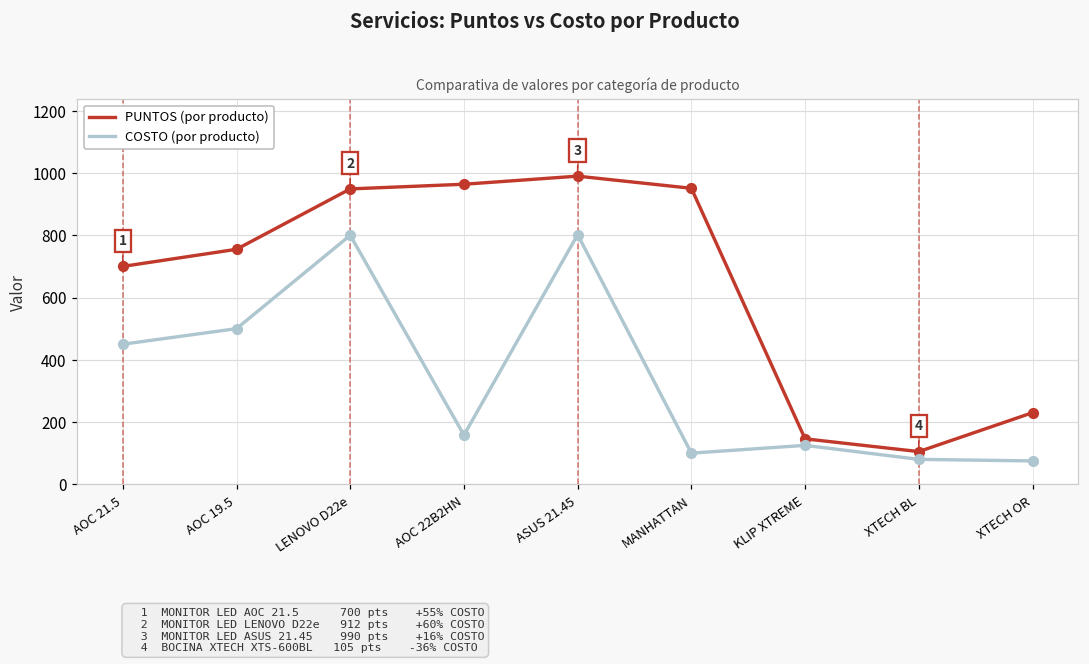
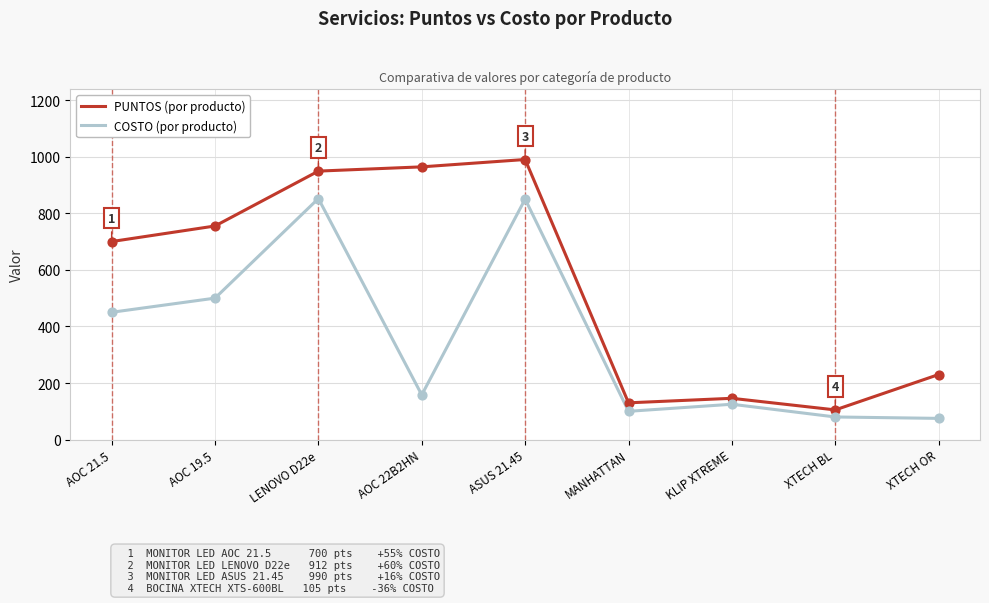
COSTO (por producto), LENOVO D22e: 800 -> 850
COSTO (por producto), ASUS 21.45: 800 -> 850
PUNTOS (por producto), MANHATTAN: 950 -> 130
